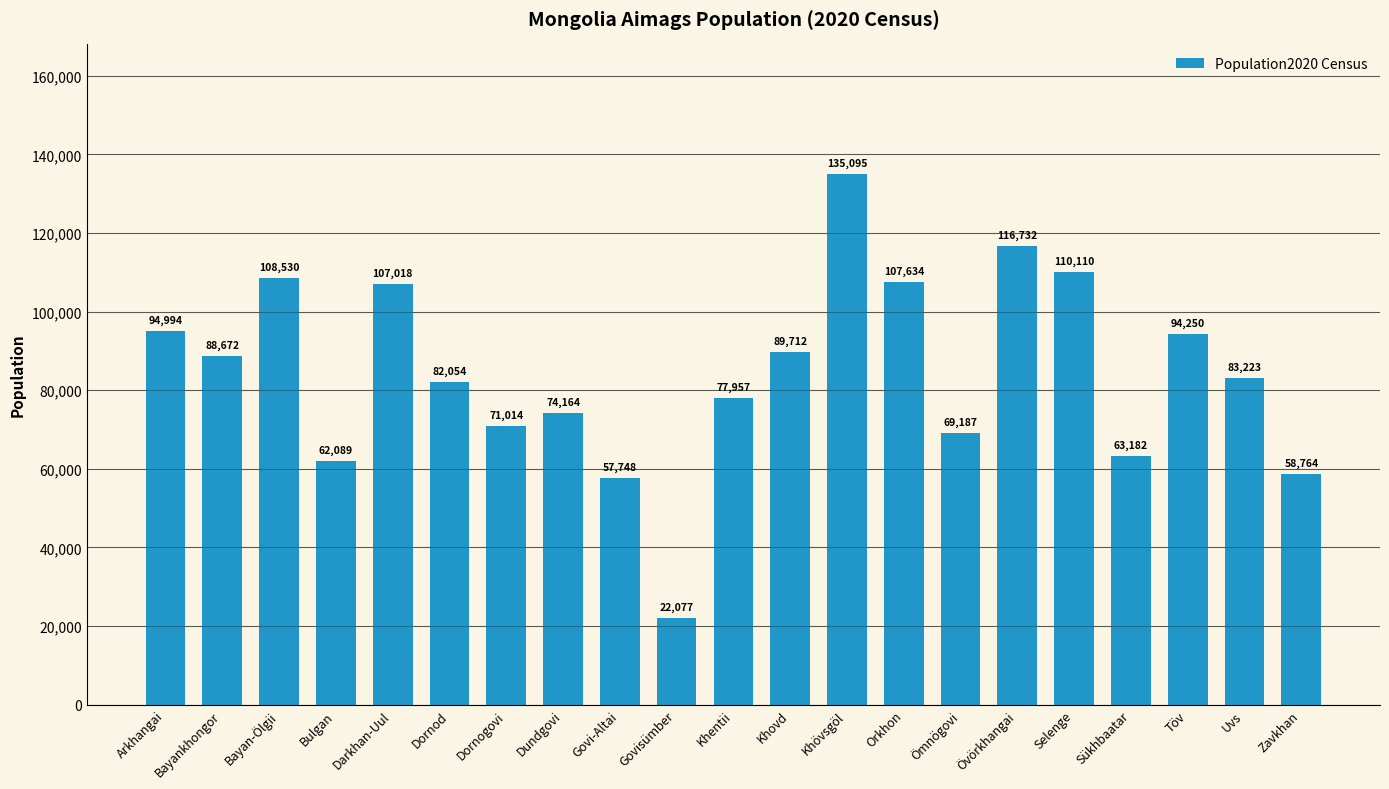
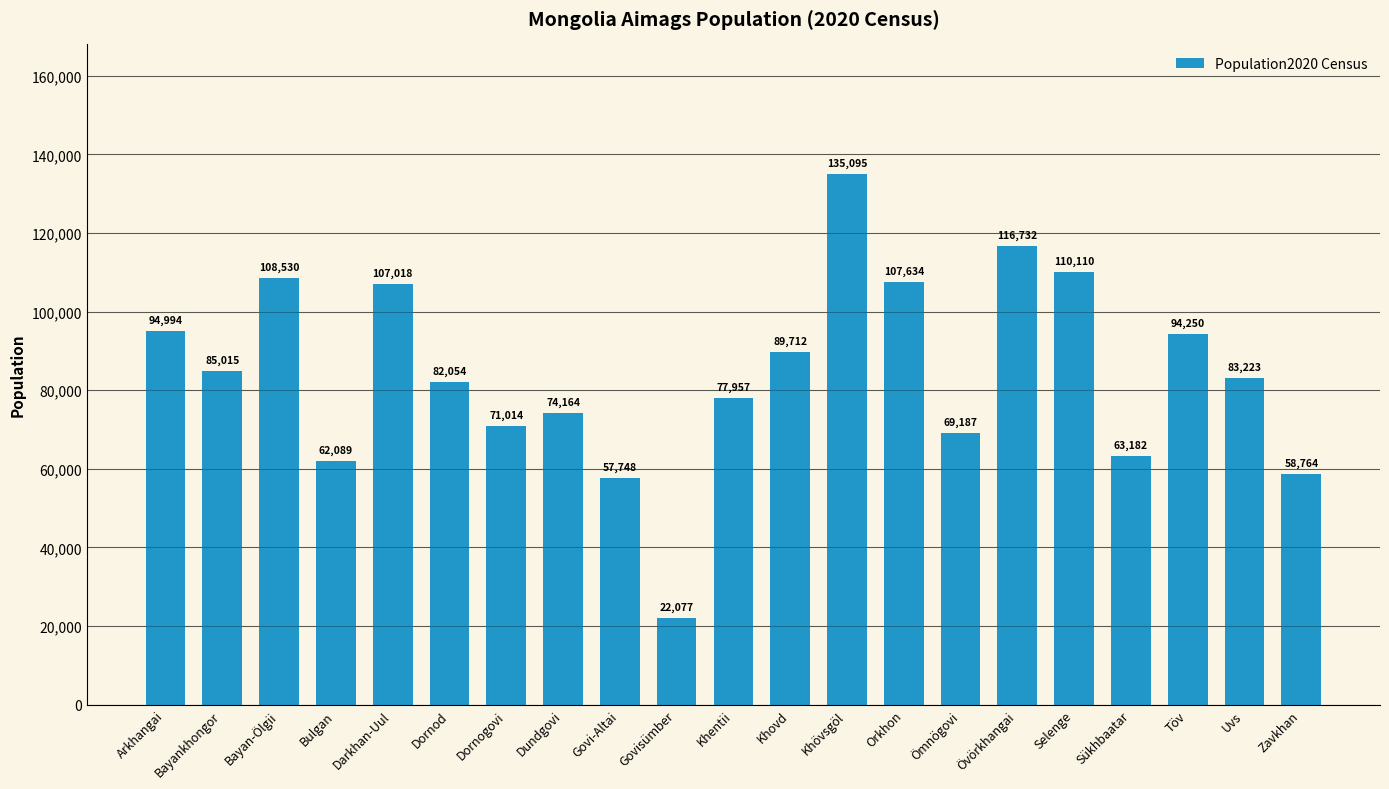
Bayankhongor: 88,672 -> 85,015
